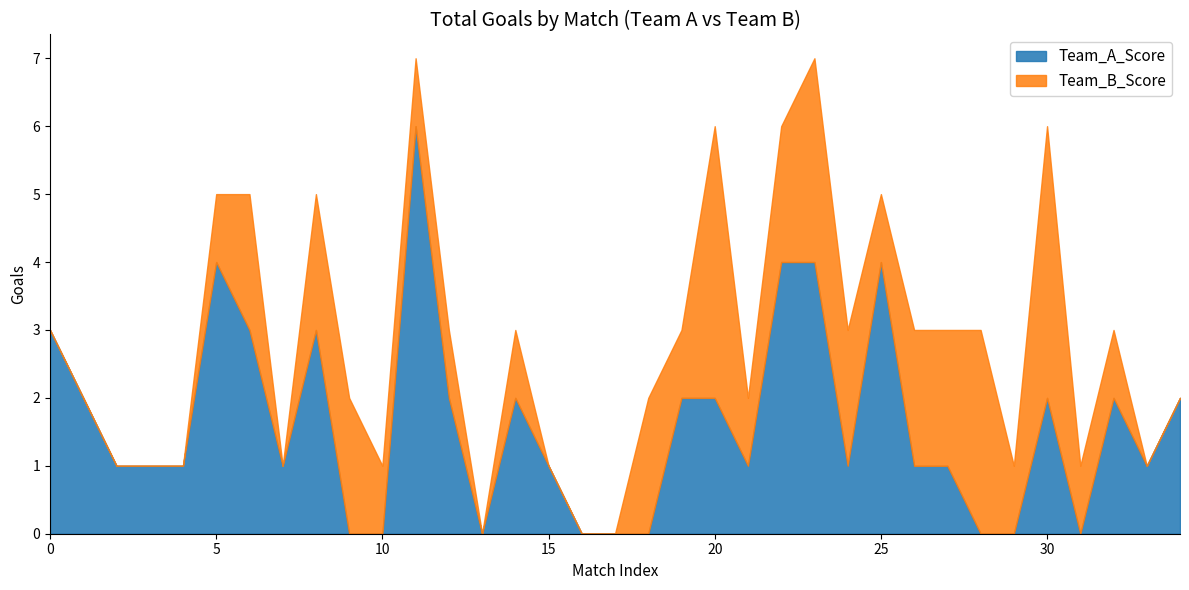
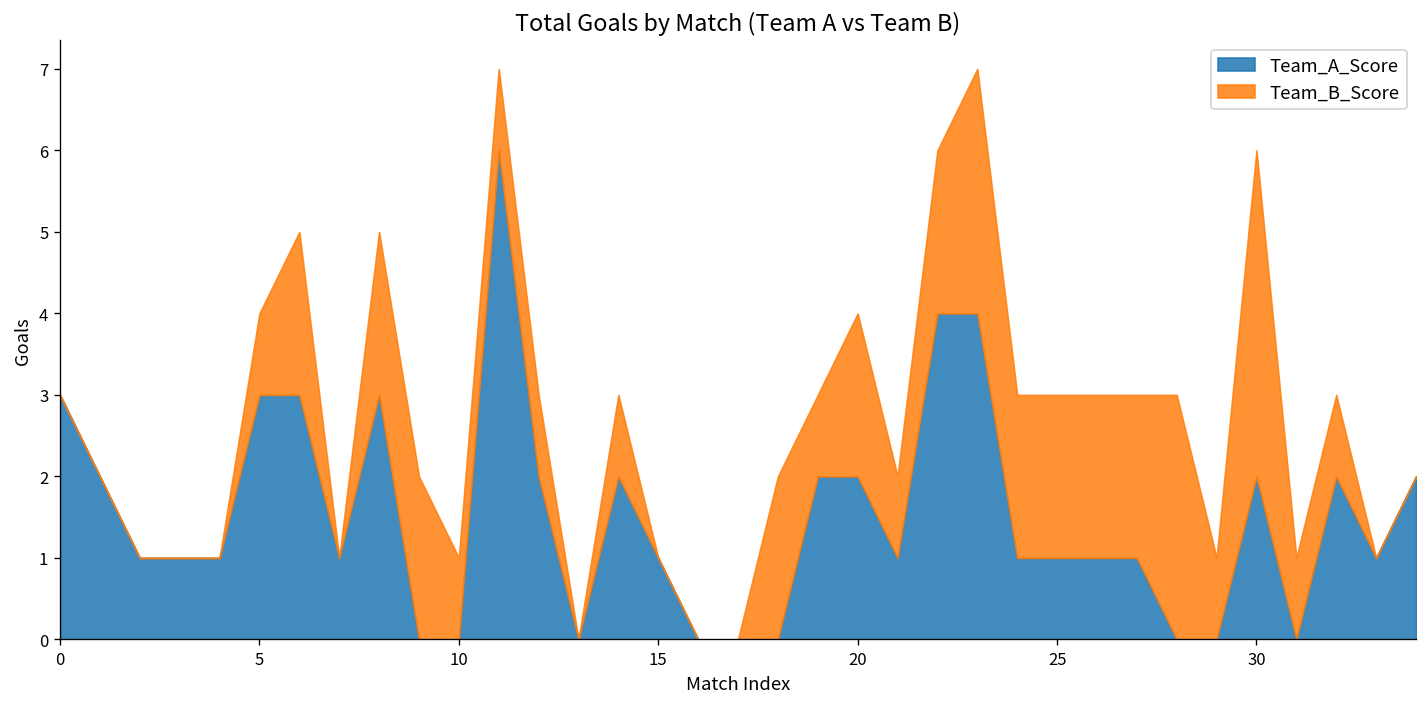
Team_A_Score, 5: 4 -> 3
Team_B_Score, 20: 4 -> 2
Team_A_Score, 25: 4 -> 1
Team_B_Score, 25: 1 -> 2
